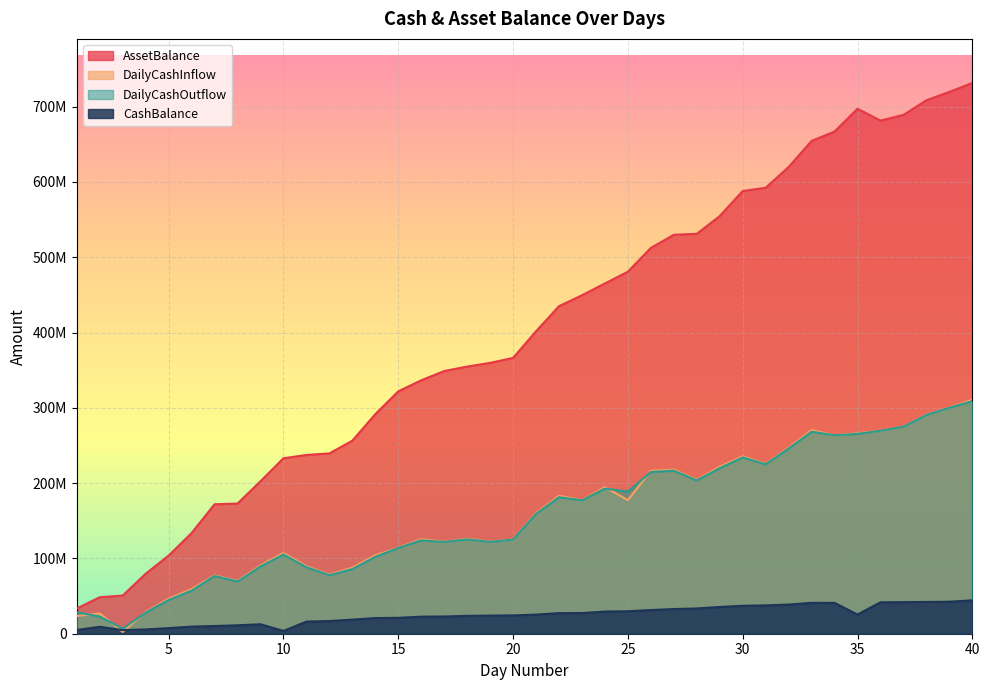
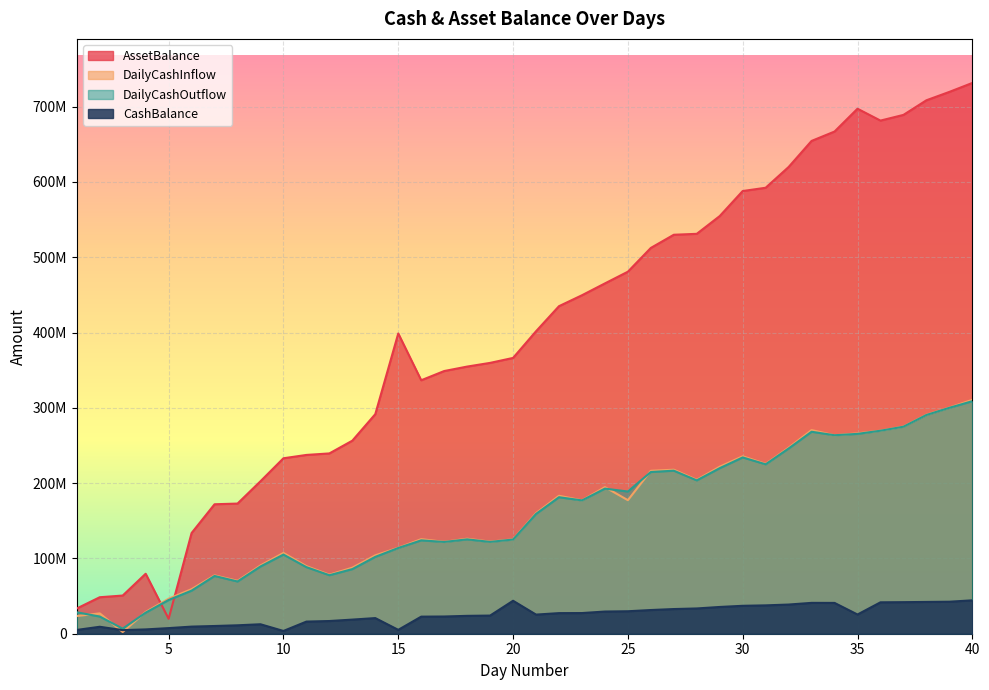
AssetBalance, 5: 100000000 -> 20000000
AssetBalance, 15: 320000000 -> 400000000
CashBalance, 15: 20000000 -> 10000000
CashBalance, 20: 20000000 -> 40000000
